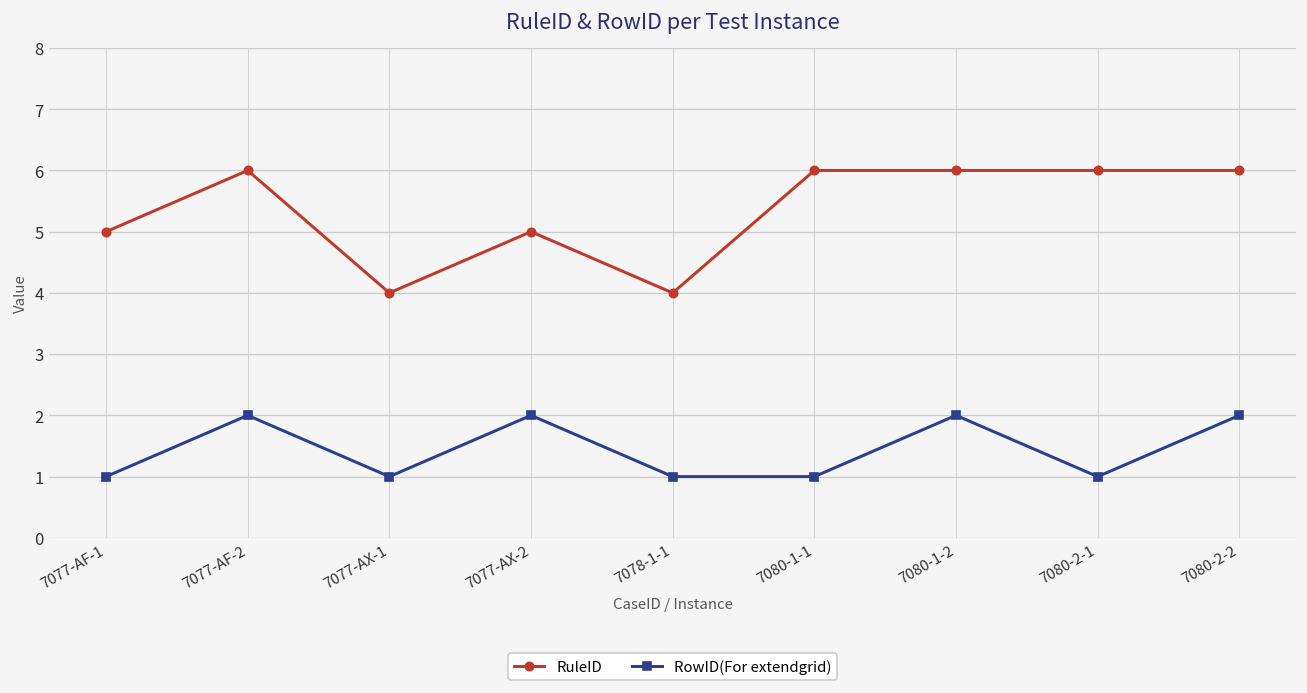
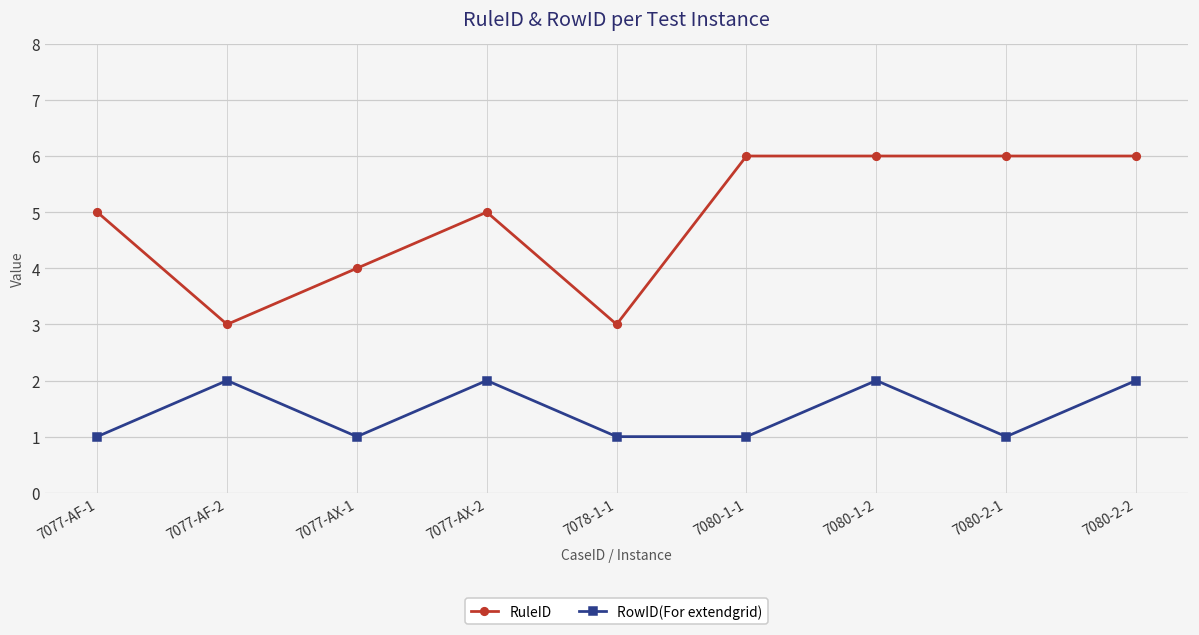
RuleID, 7077-AF-2: 6 -> 3
RuleID, 7078-1-1: 4 -> 3
